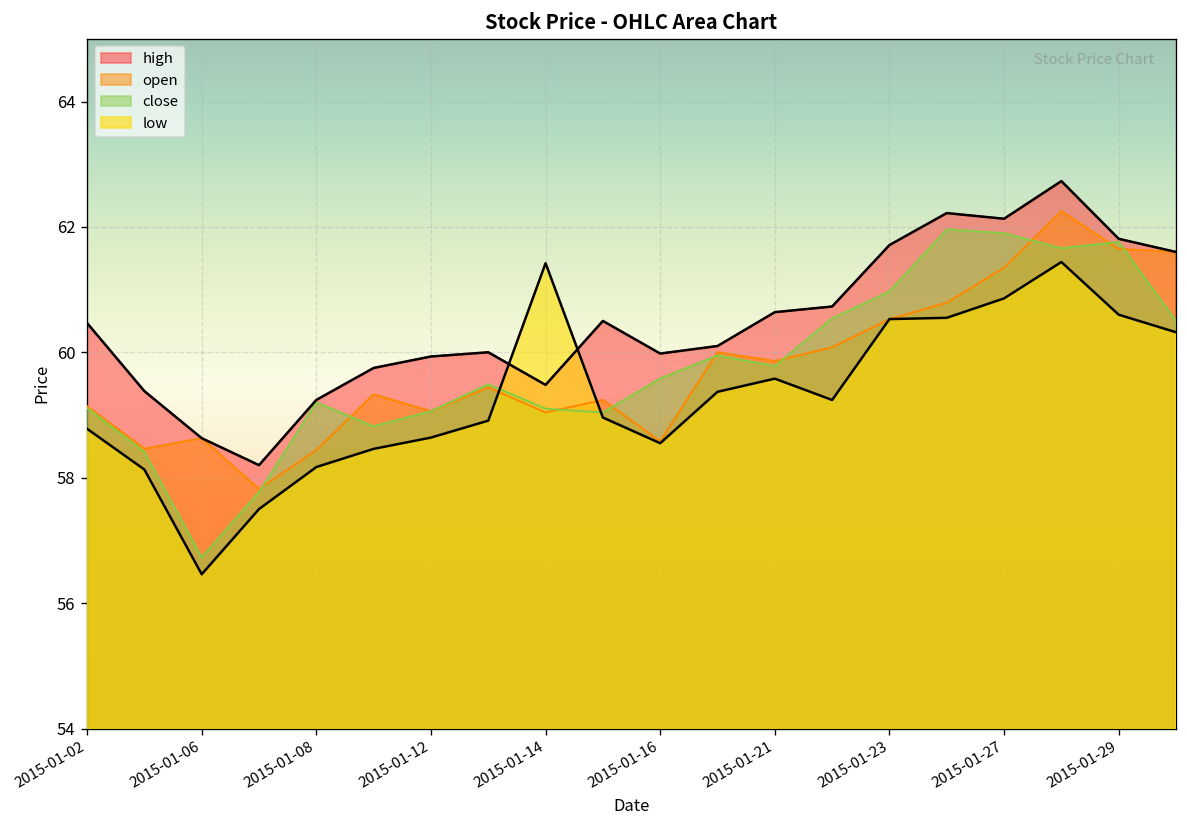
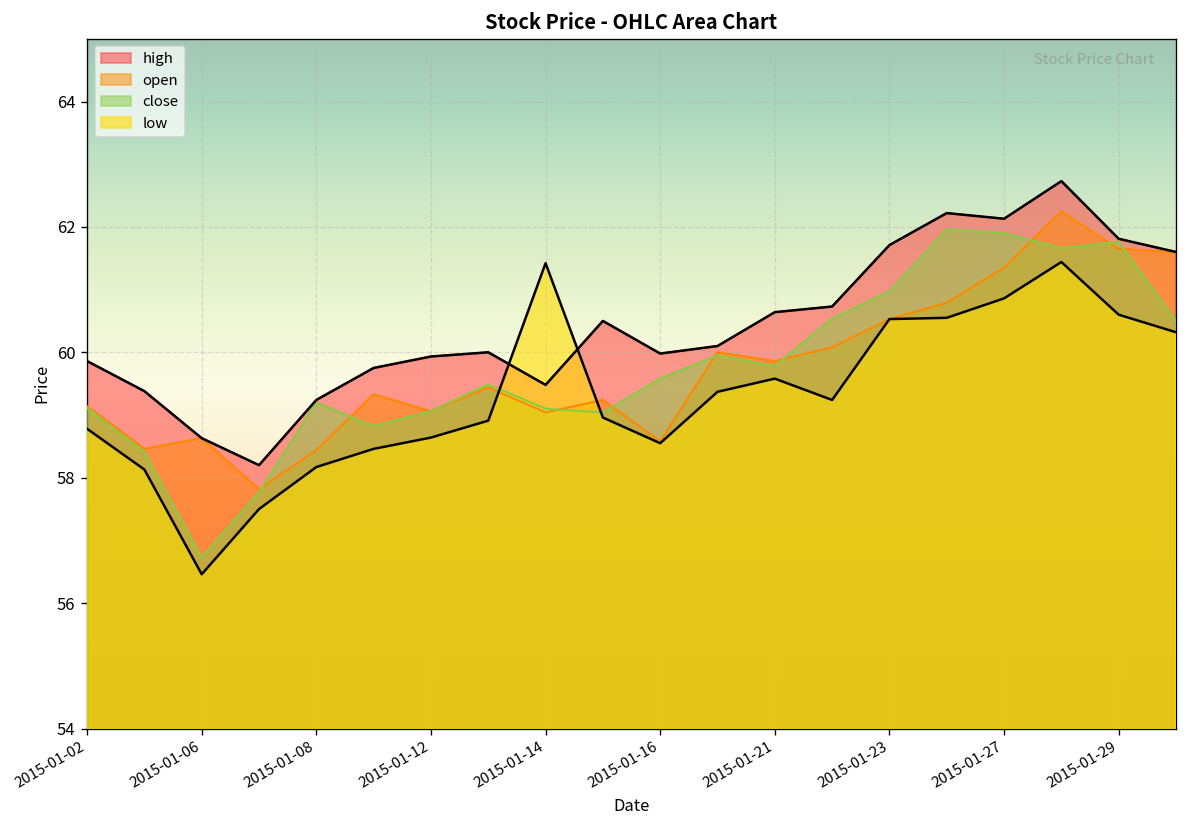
high, 2015-01-02: 60.5 -> 59.9
